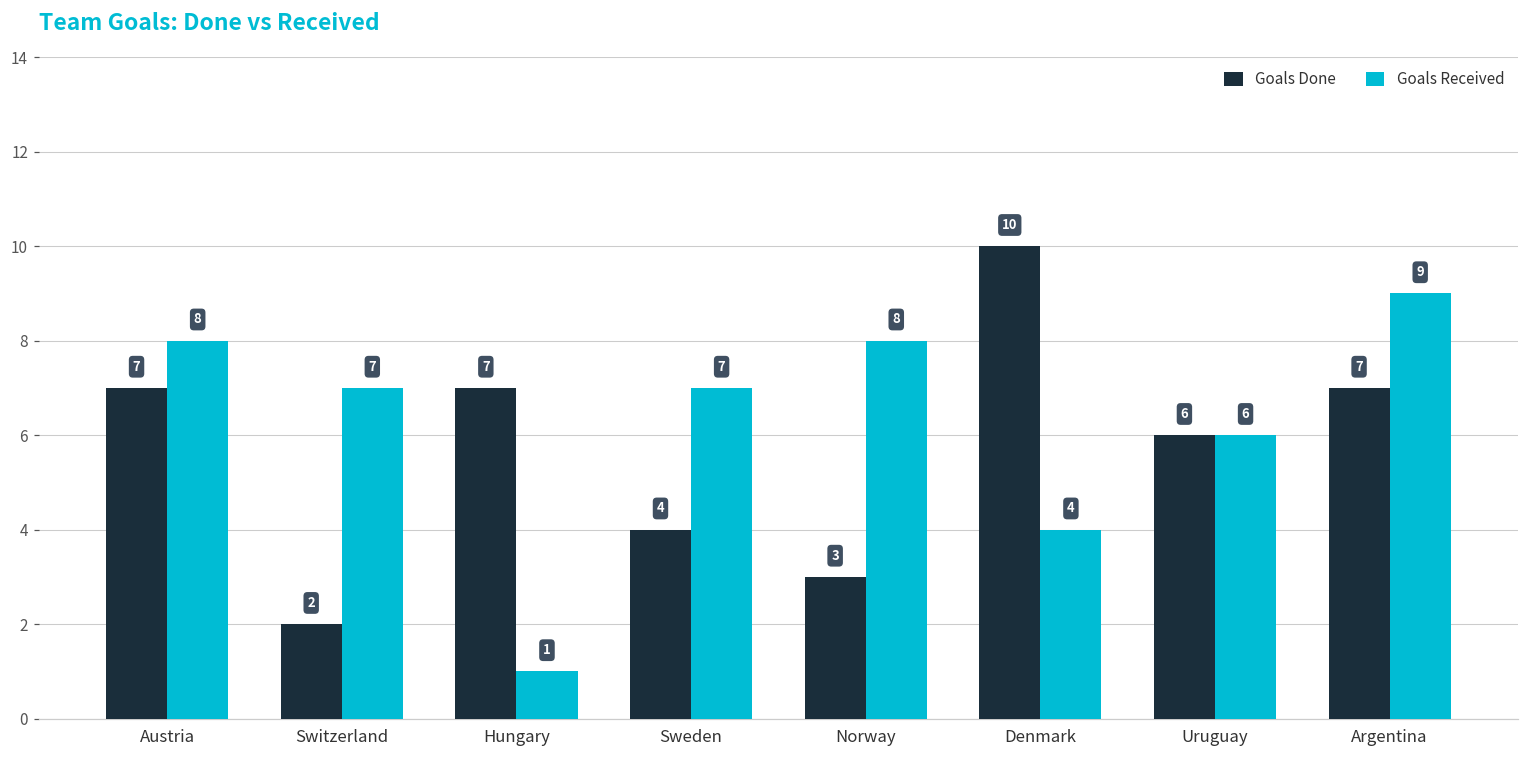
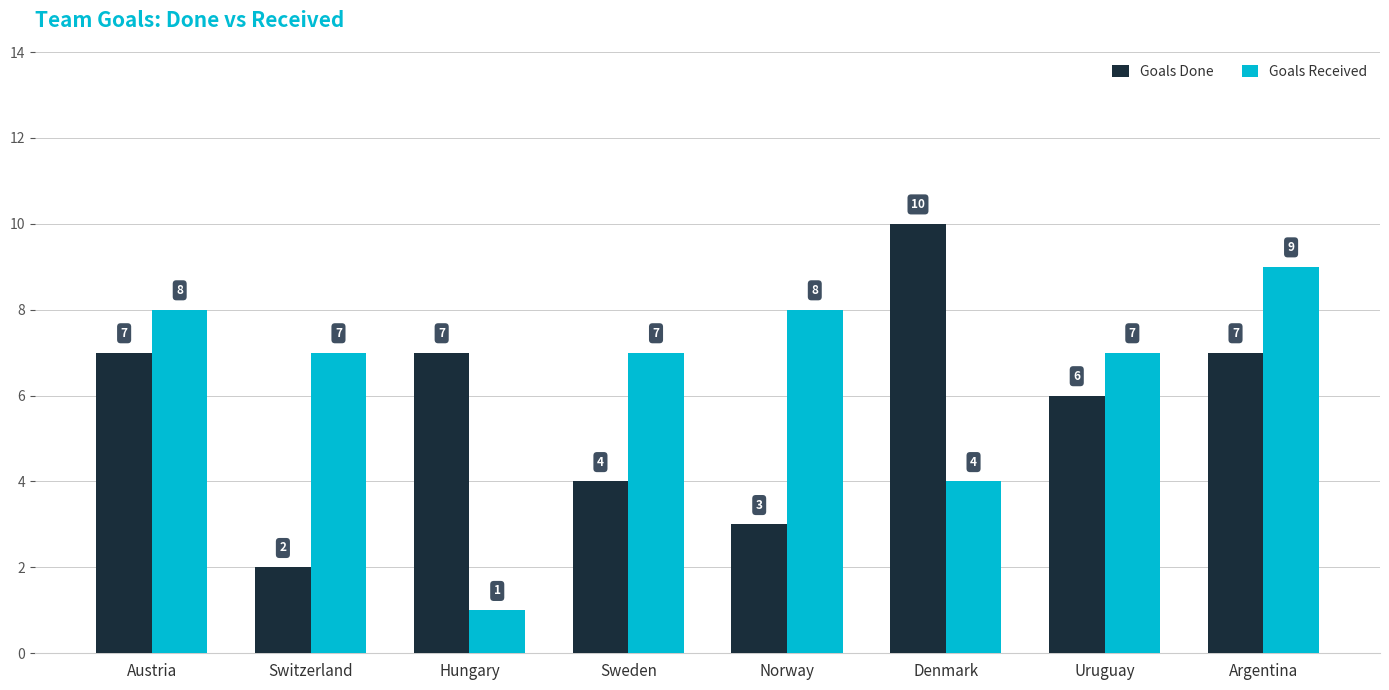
Goals Received, Uruguay: 6 -> 7
